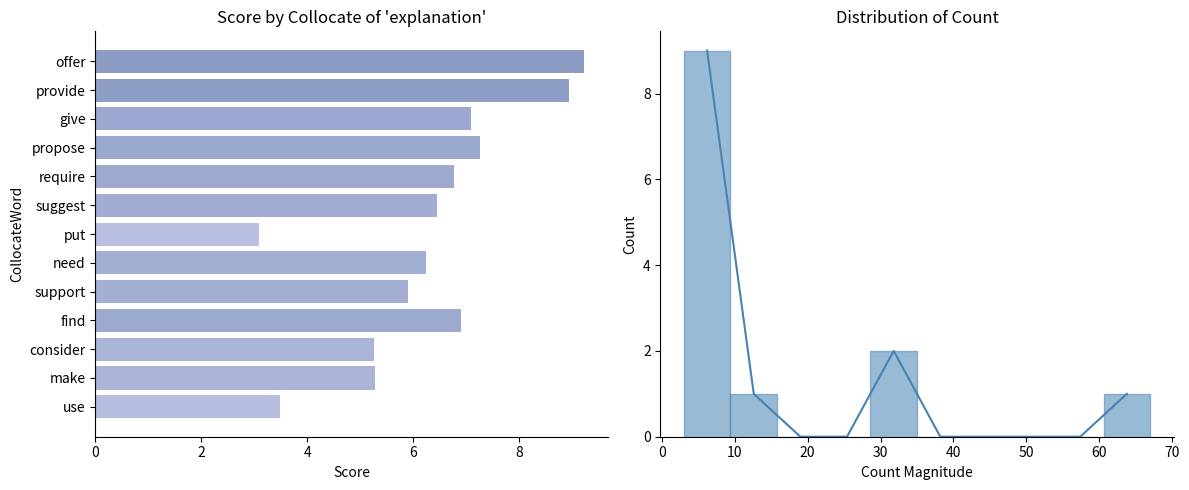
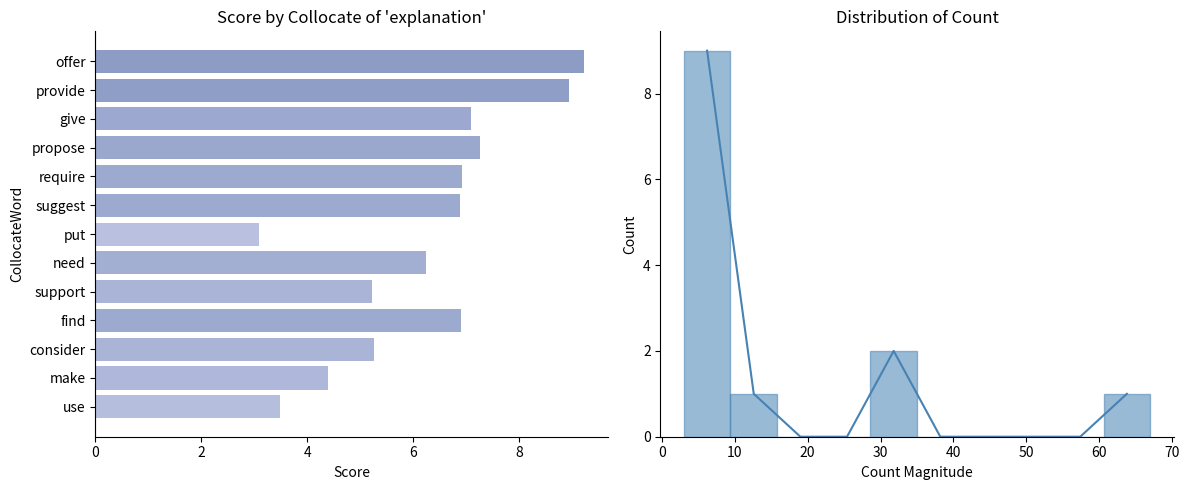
Score by Collocate of 'explanation', require: 6.8 -> 6.9
Score by Collocate of 'explanation', suggest: 6.5 -> 6.9
Score by Collocate of 'explanation', support: 5.9 -> 5.2
Score by Collocate of 'explanation', make: 5.3 -> 4.4
